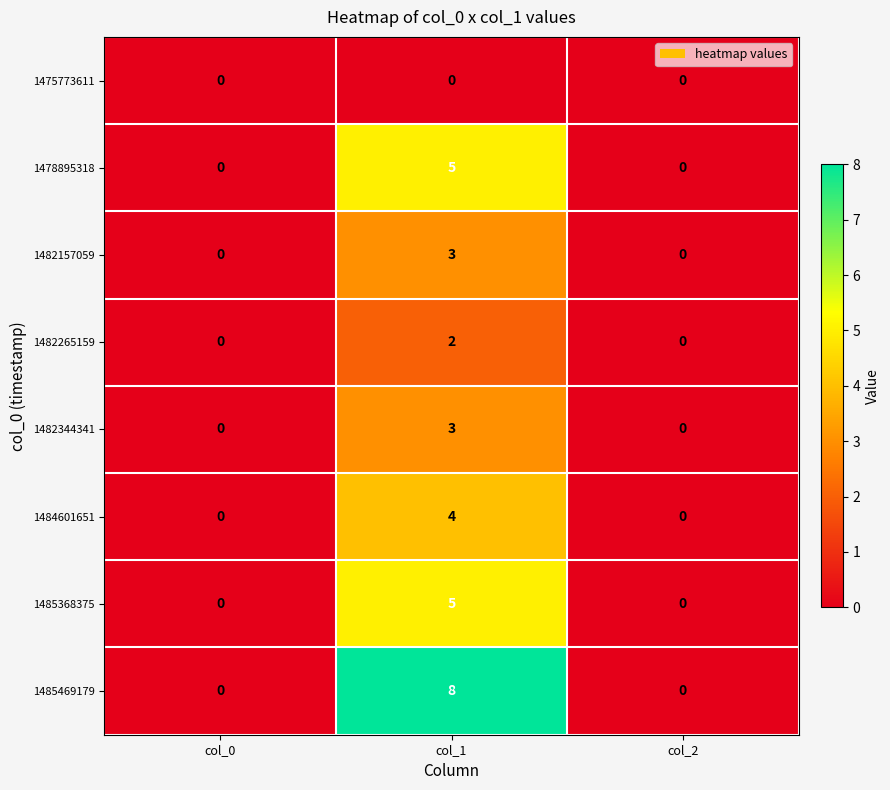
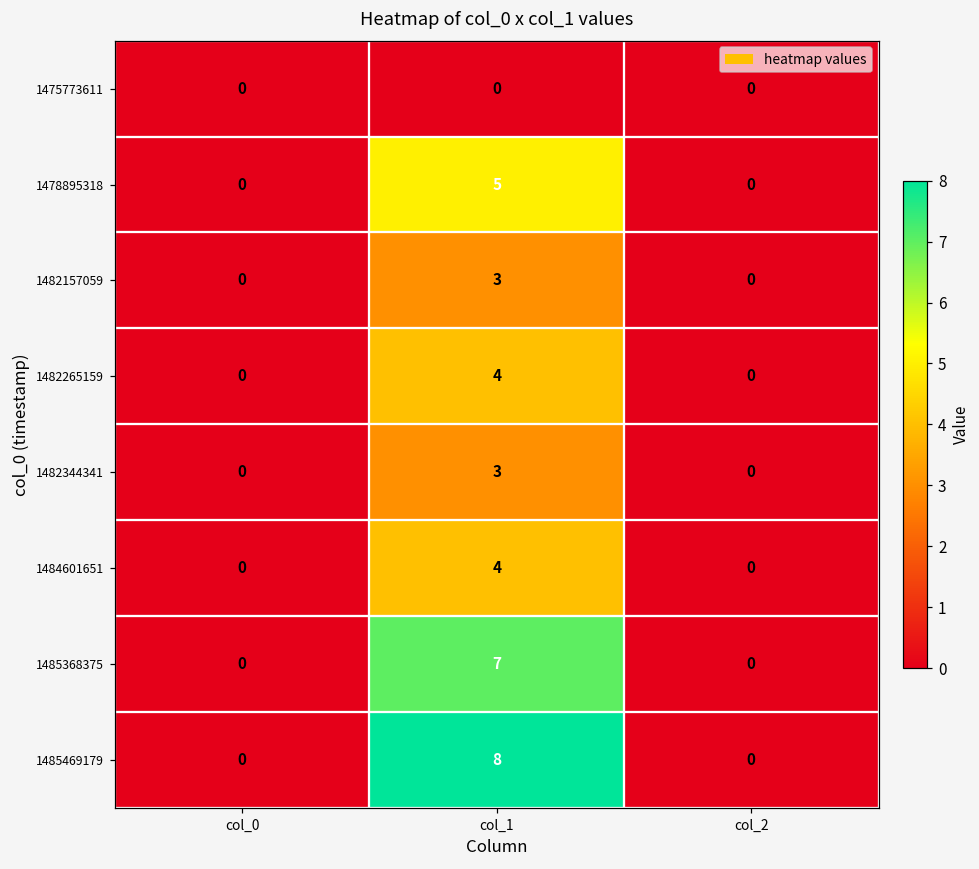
1482265159, col_1: 2 -> 4
1485368375, col_1: 5 -> 7
